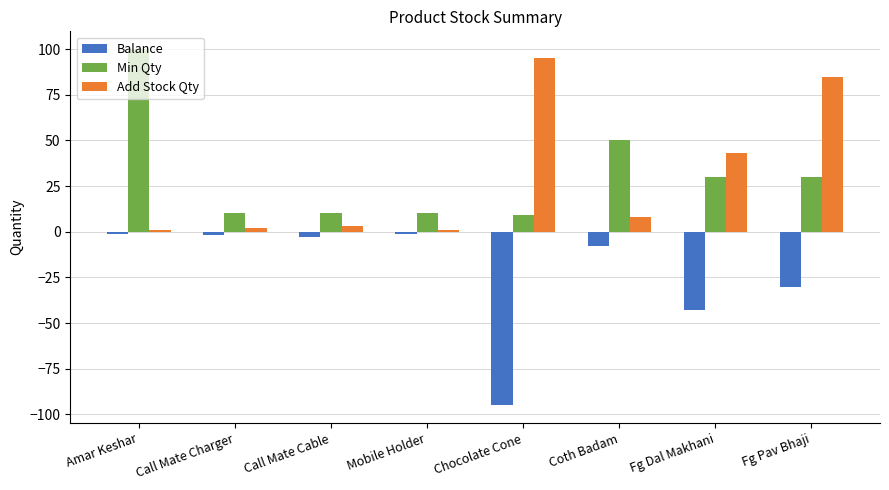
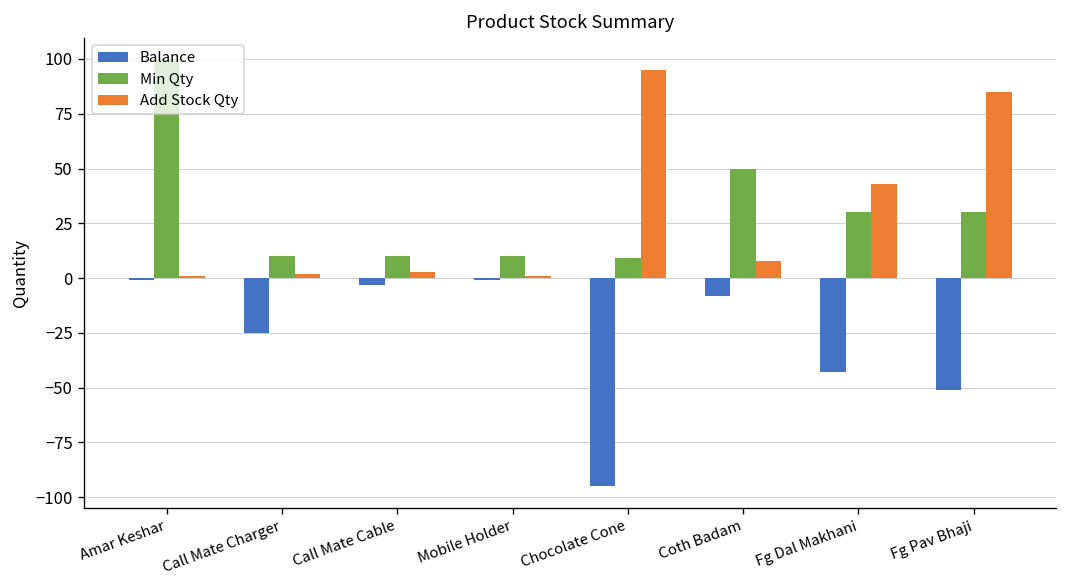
Balance, Call Mate Charger: -2 -> -25
Balance, Fg Pav Bhaji: -30 -> -51
